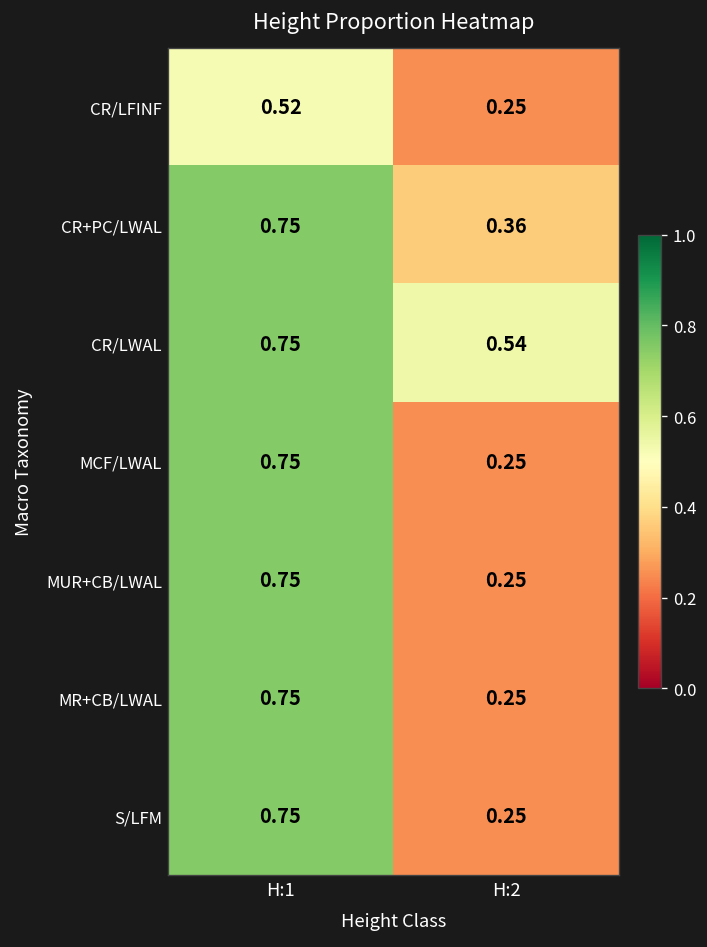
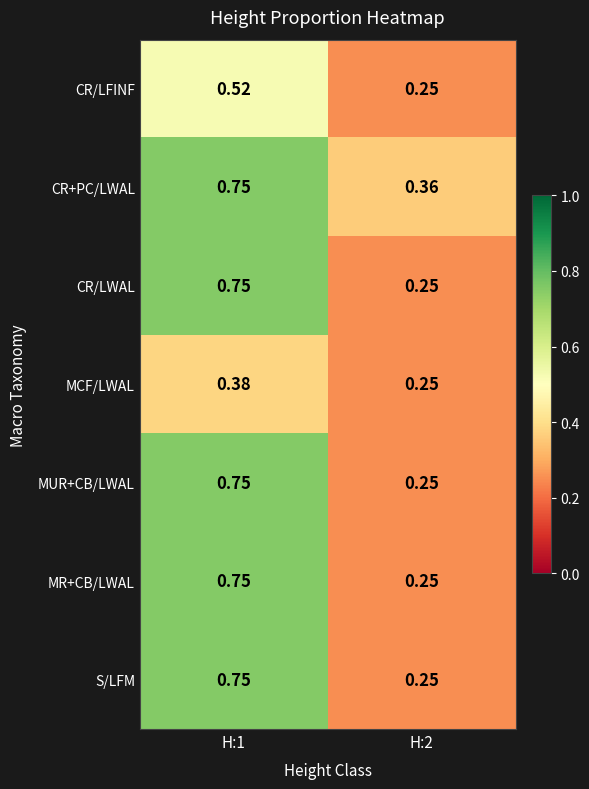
CR/LWAL, H:2: 0.54 -> 0.25
MCF/LWAL, H:1: 0.75 -> 0.38
